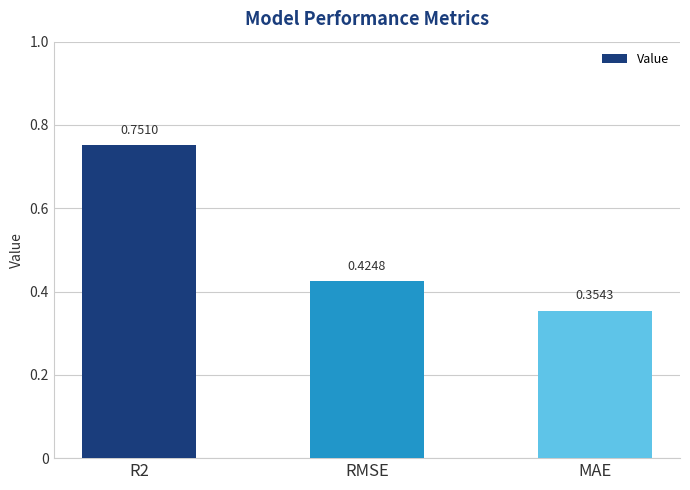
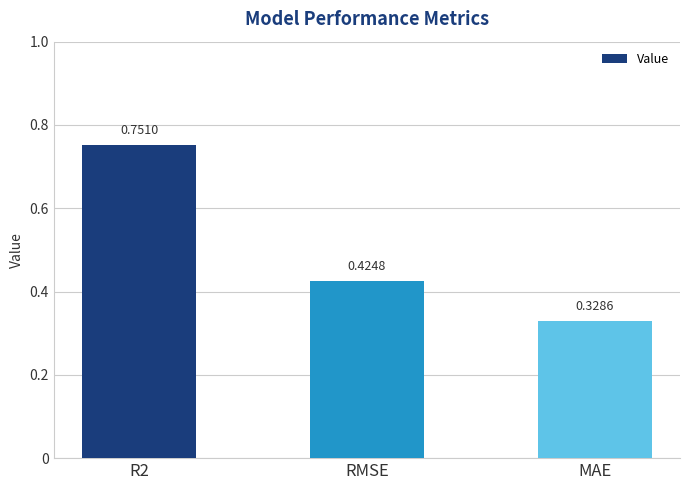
MAE: 0.3543 -> 0.3286
